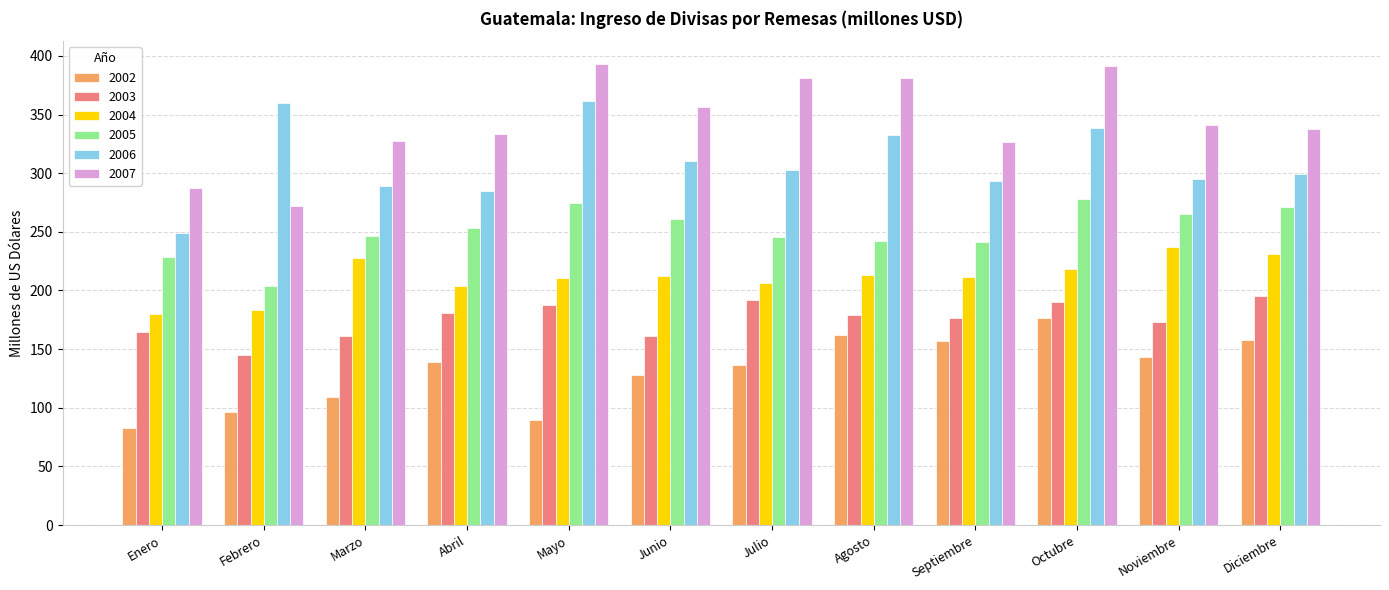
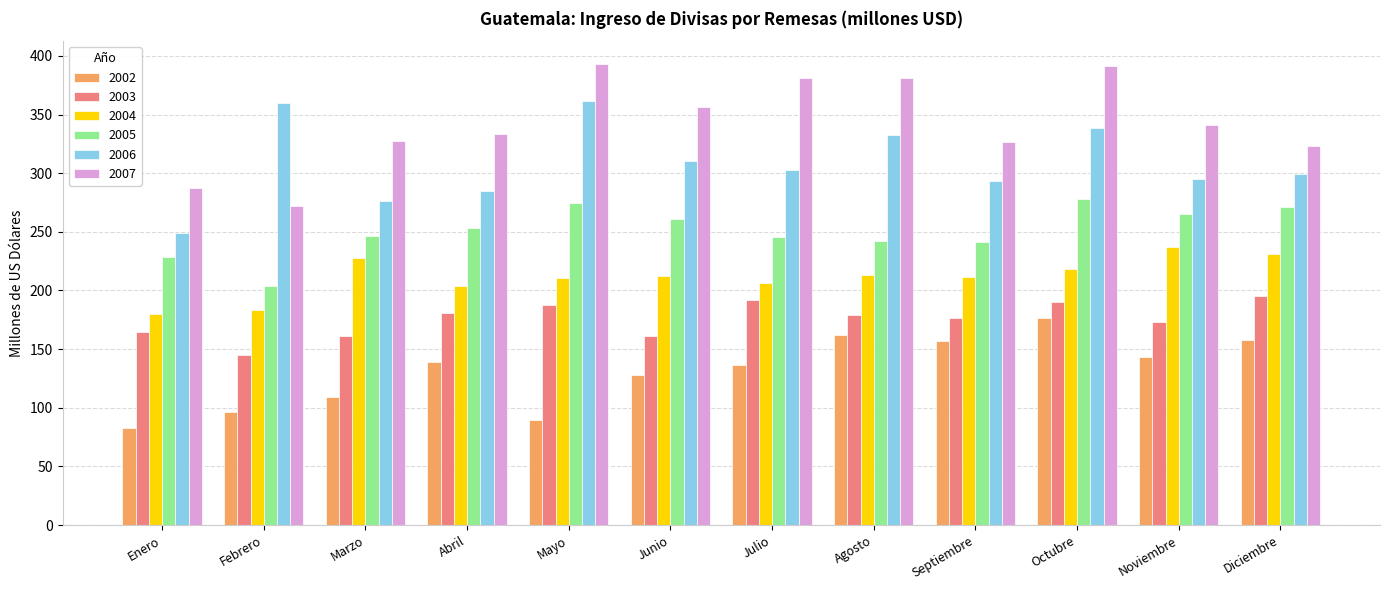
2006, Marzo: 289 -> 277
2007, Diciembre: 337 -> 323
